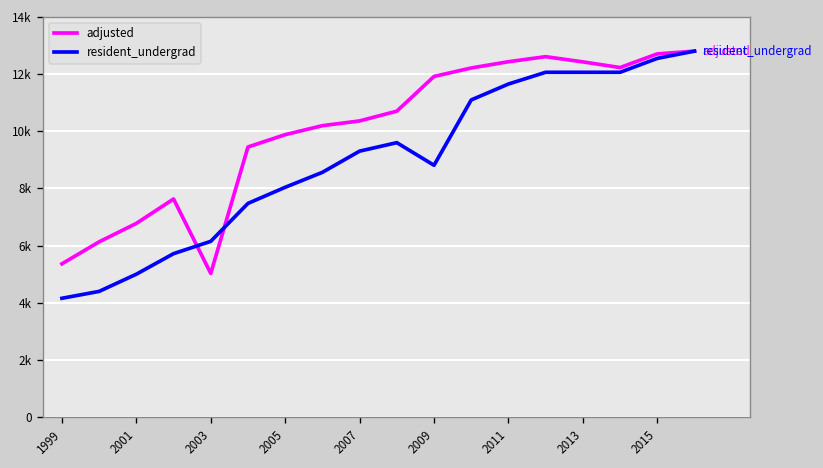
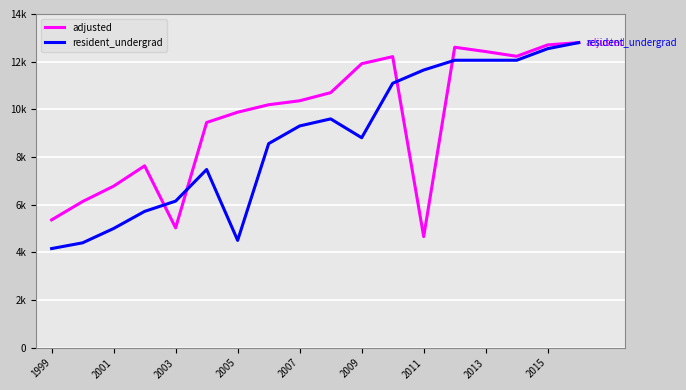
resident_undergrad, 2005: 8000 -> 4500
adjusted, 2011: 12400 -> 4700
